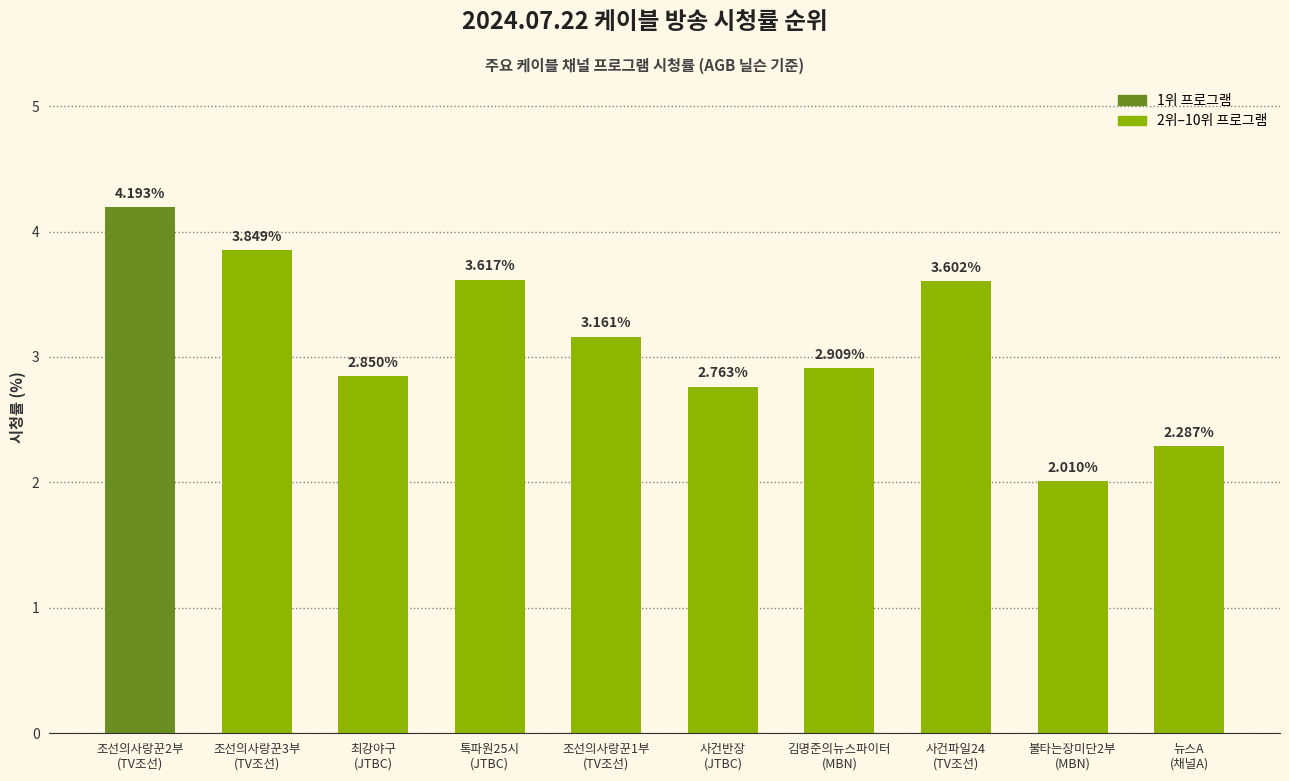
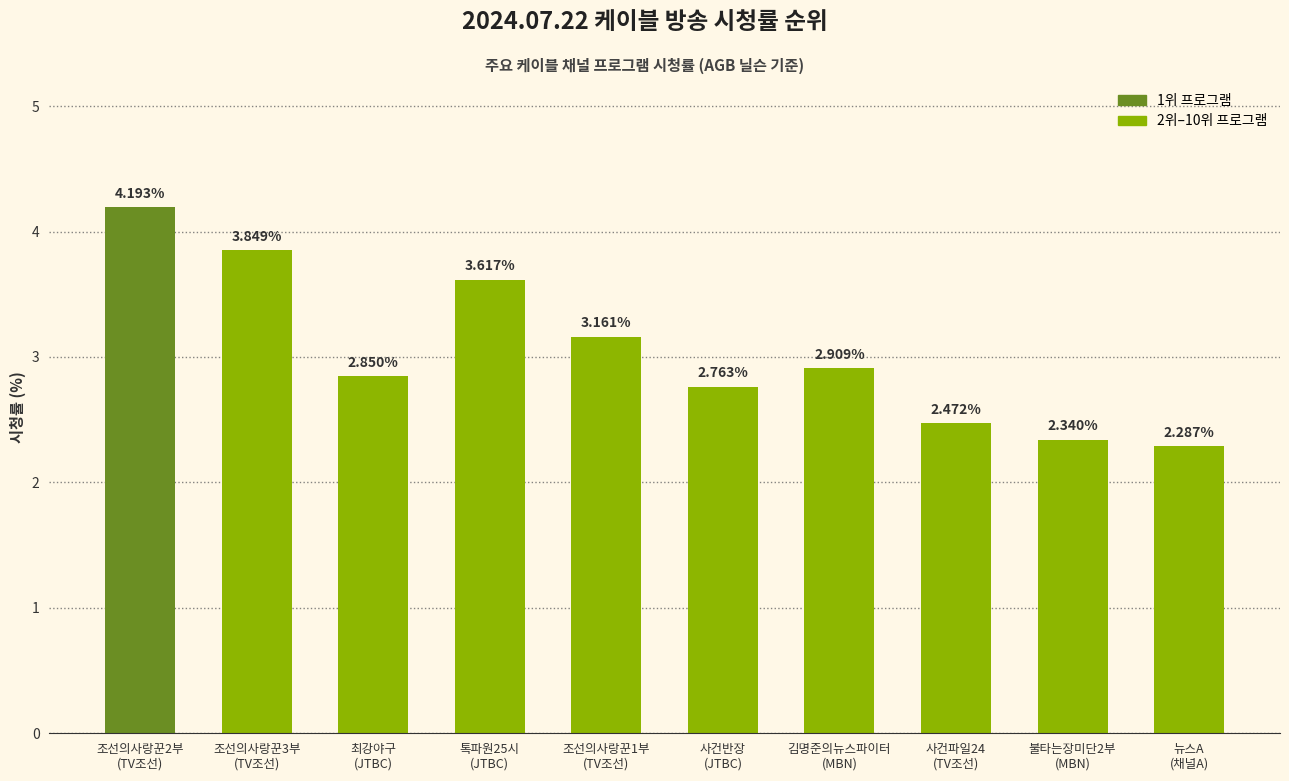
사건파일24 (TV조선): 3.602% -> 2.472%
불타는장미단2부 (MBN): 2.010% -> 2.340%
